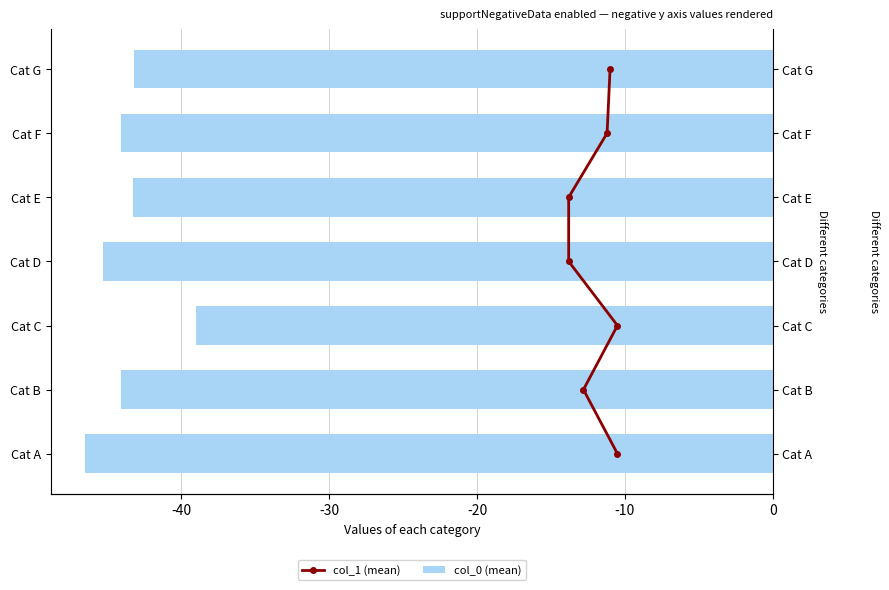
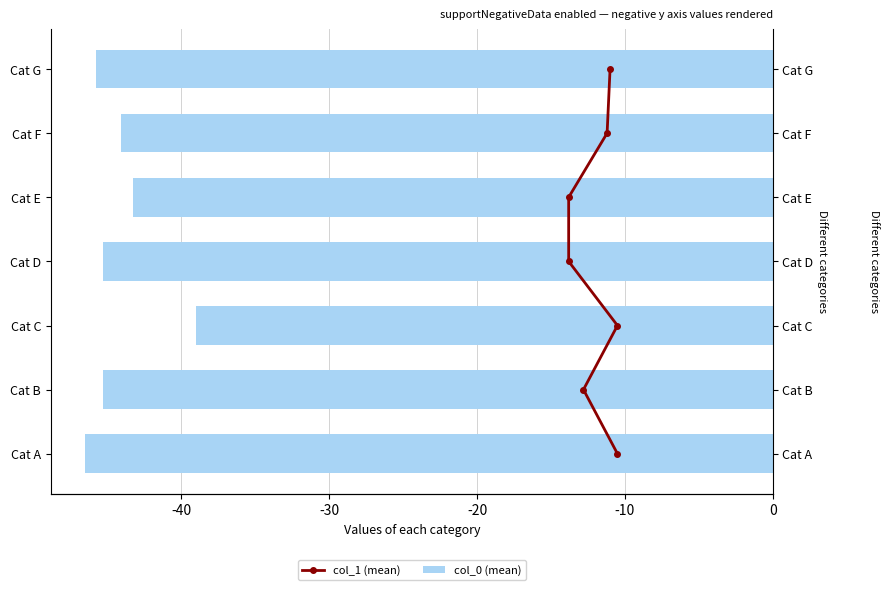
col_0 (mean), Cat G: -43.2 -> -45.8
col_0 (mean), Cat B: -44.1 -> -45.3
